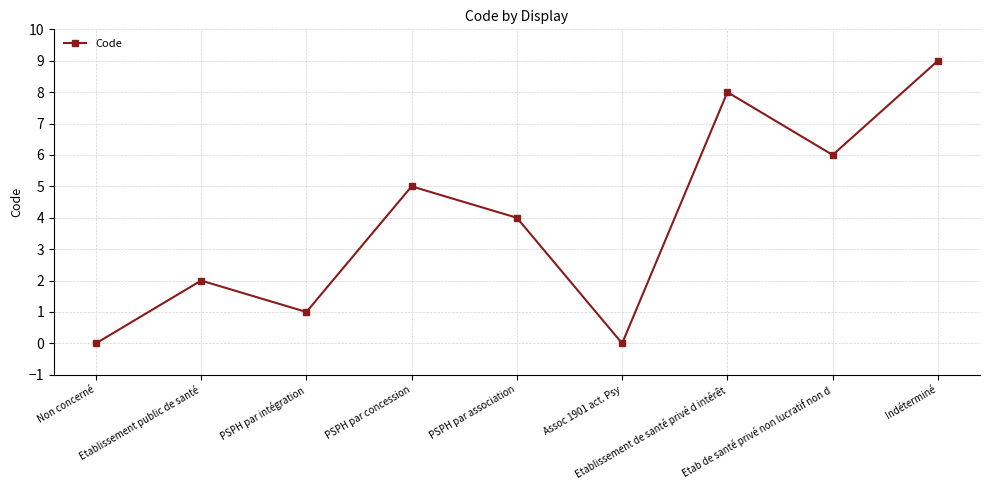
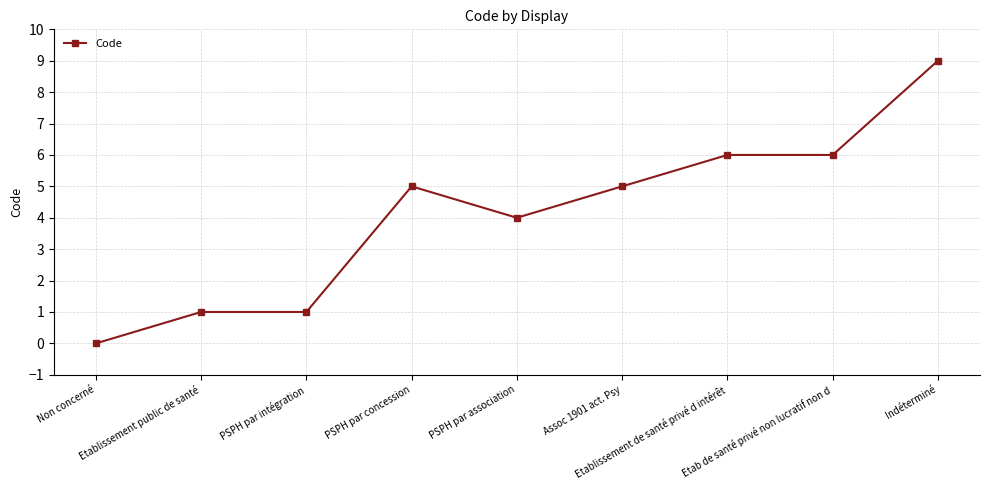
Etablissement public de santé: 2 -> 1
Assoc 1901 act. Psy: 0 -> 5
Etablissement de santé privé d intérêt: 8 -> 6
